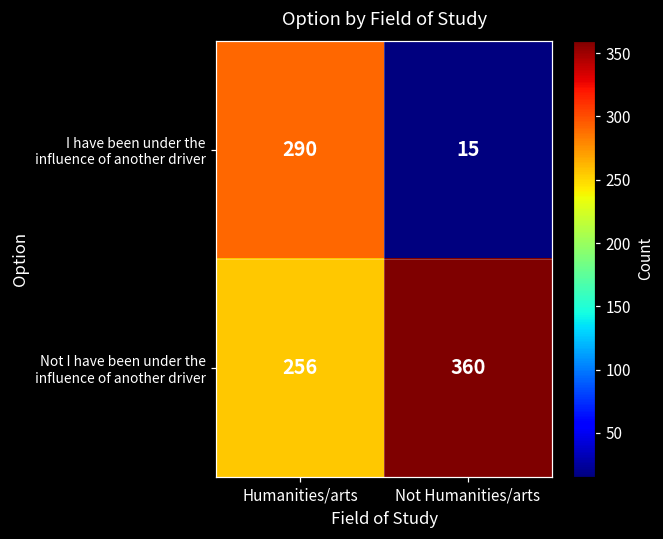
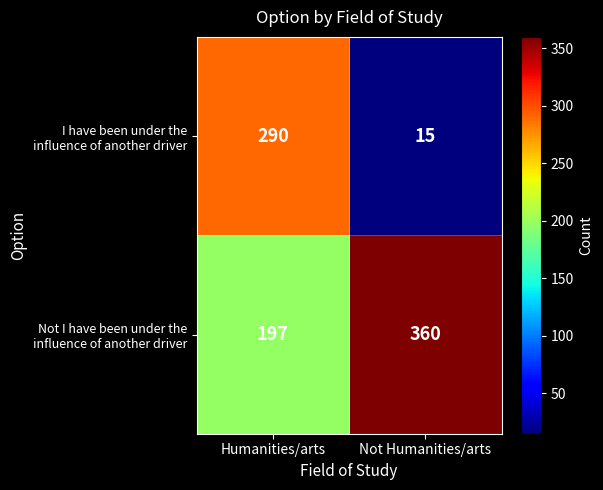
Not I have been under the influence of another driver, Humanities/arts: 256 -> 197
